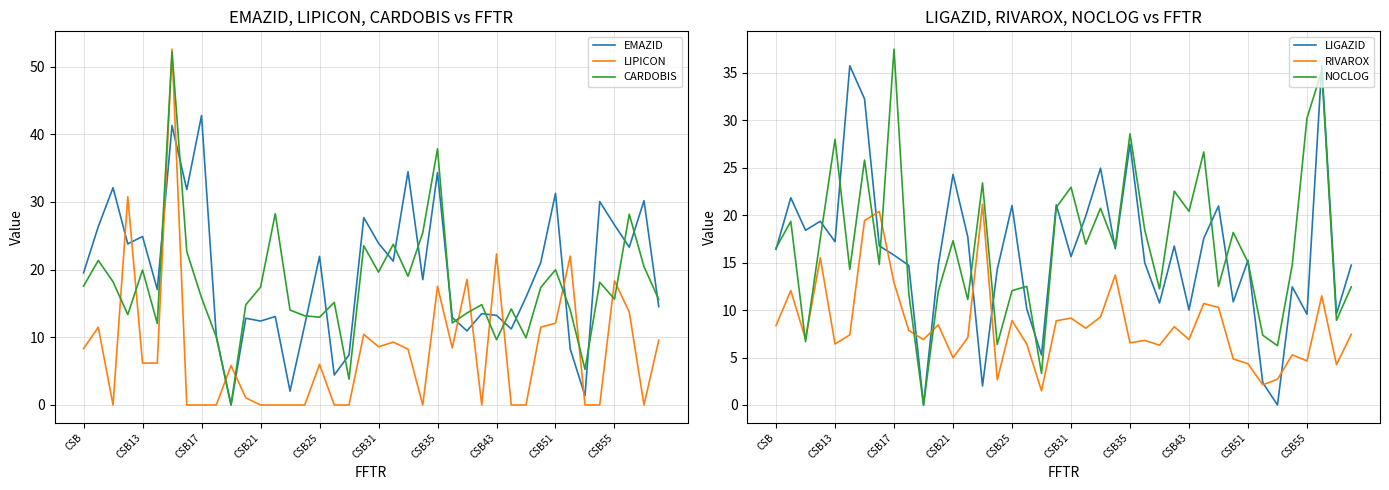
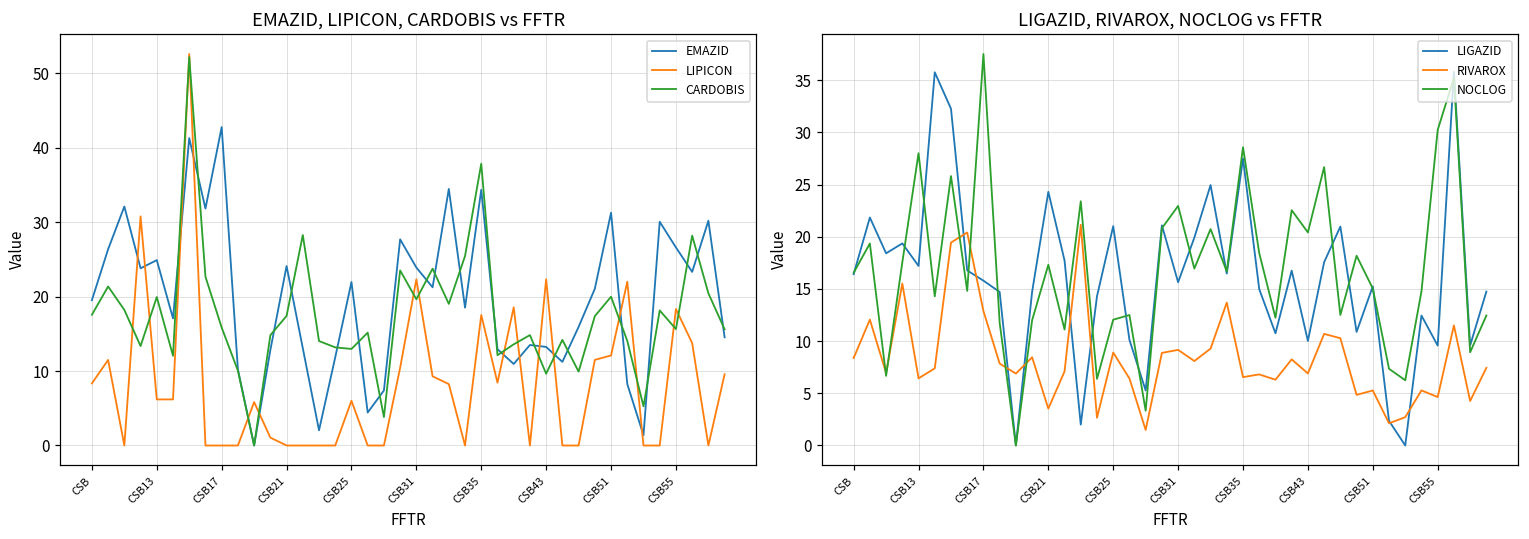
EMAZID, LIPICON, CARDOBIS vs FFTR, EMAZID, CSB21: 12 -> 24
EMAZID, LIPICON, CARDOBIS vs FFTR, LIPICON, CSB31: 9 -> 22
LIGAZID, RIVAROX, NOCLOG vs FFTR, RIVAROX, CSB21: 5 -> 4
LIGAZID, RIVAROX, NOCLOG vs FFTR, RIVAROX, CSB51: 4 -> 5
